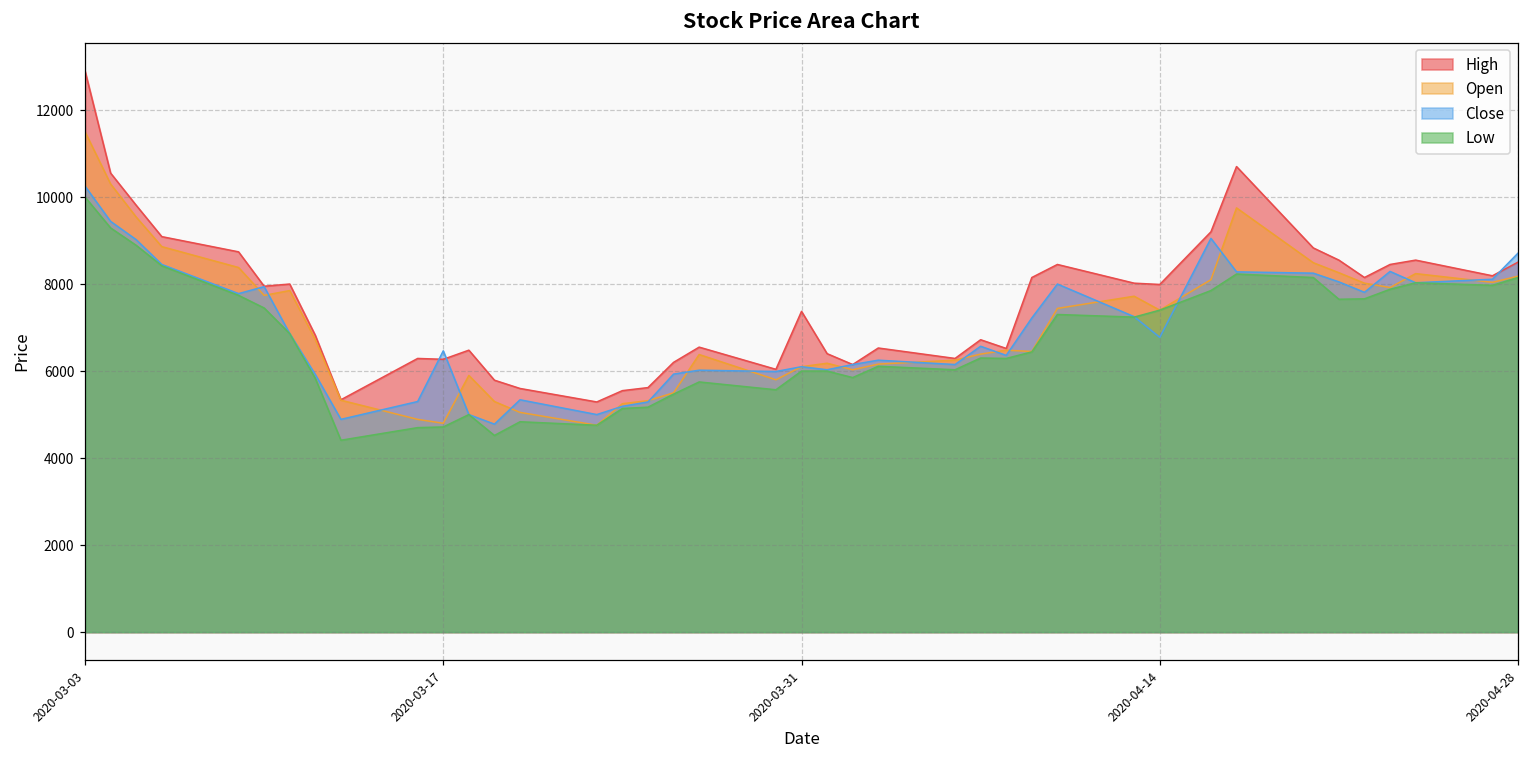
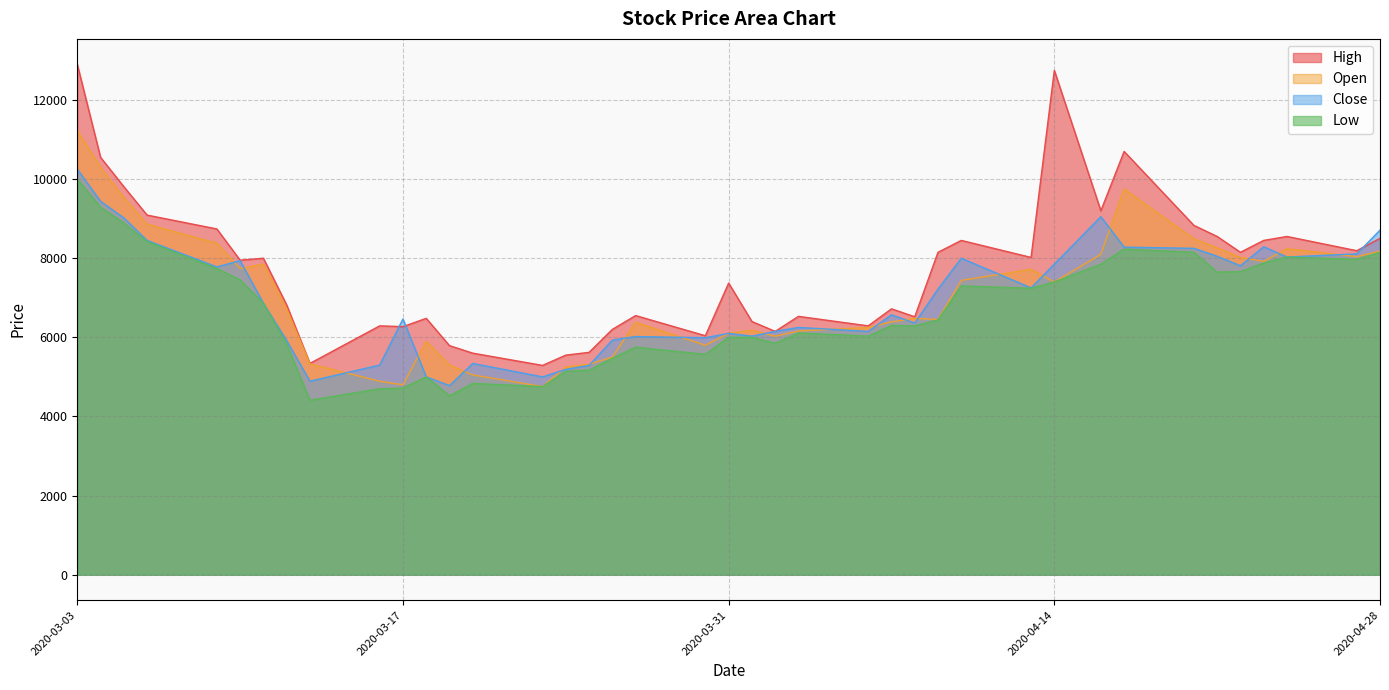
Open, 2020-03-03: 11500 -> 11200
High, 2020-04-14: 8000 -> 12700
Close, 2020-04-14: 6800 -> 7900
